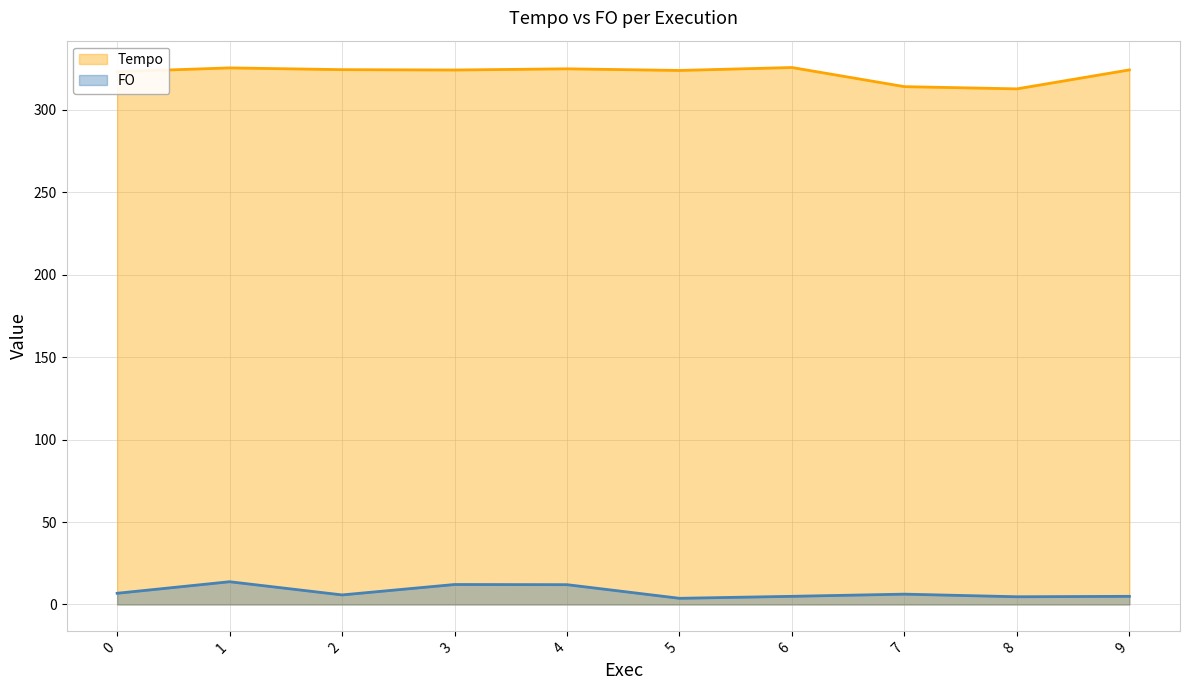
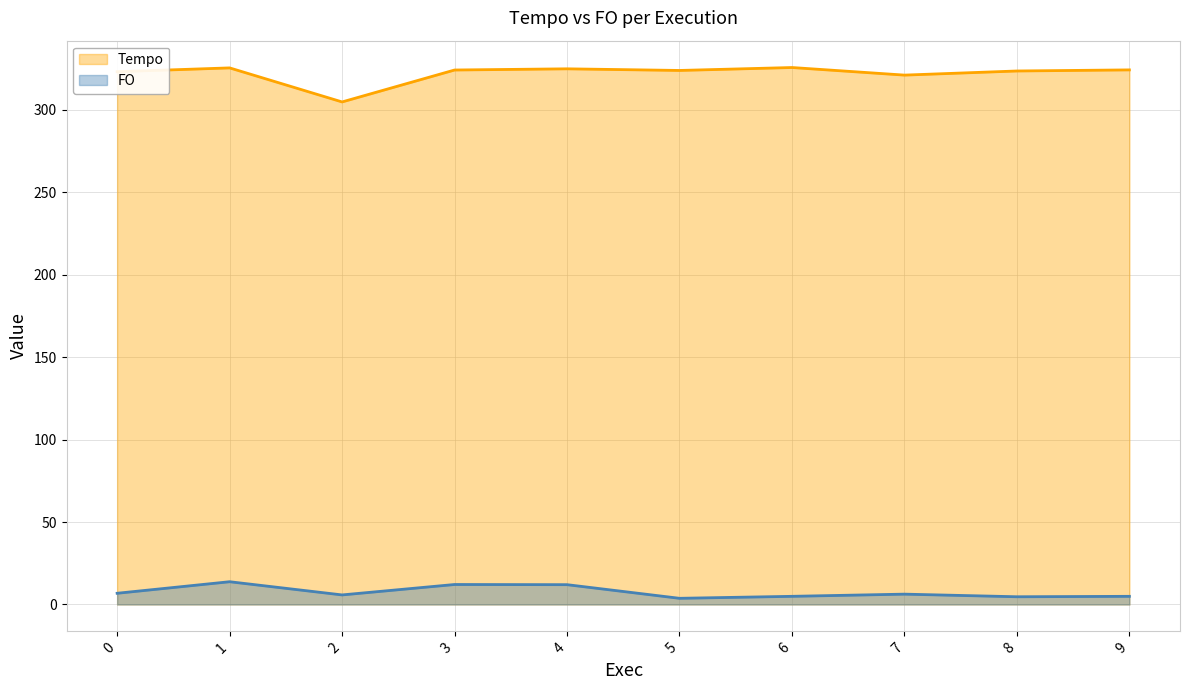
Tempo, 2: 324 -> 305
Tempo, 7: 314 -> 321
Tempo, 8: 313 -> 323
